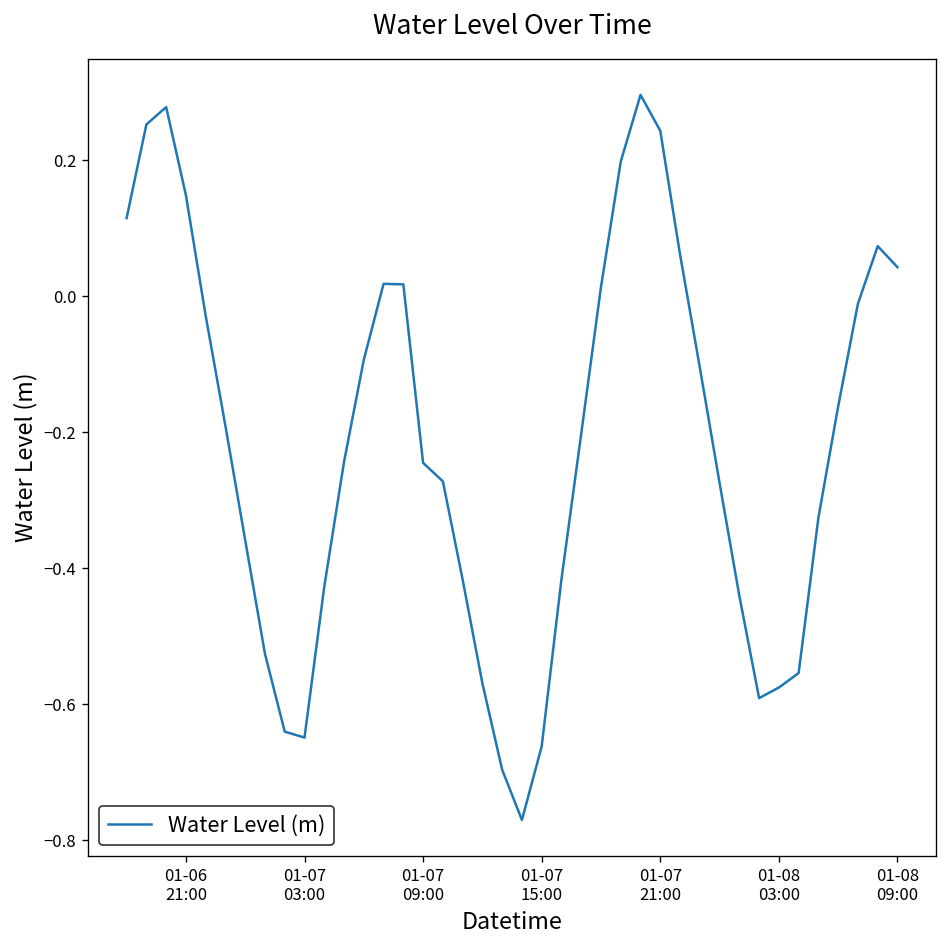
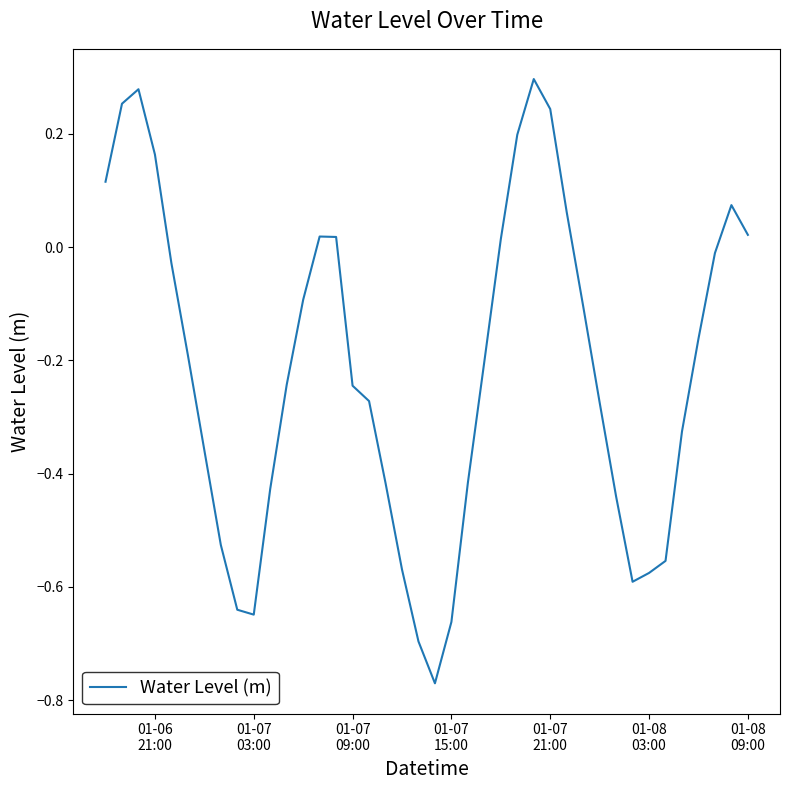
01-06 21:00: 0.15 -> 0.16
01-08 09:00: 0.04 -> 0.02
